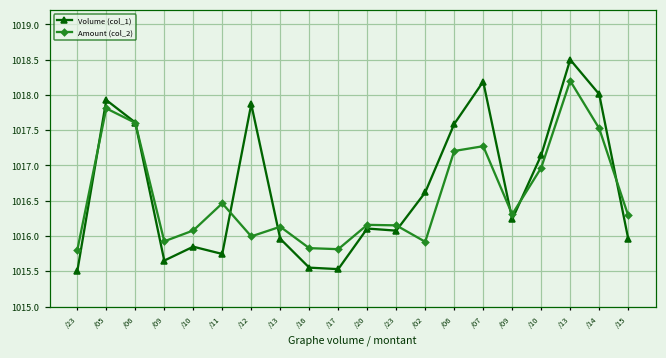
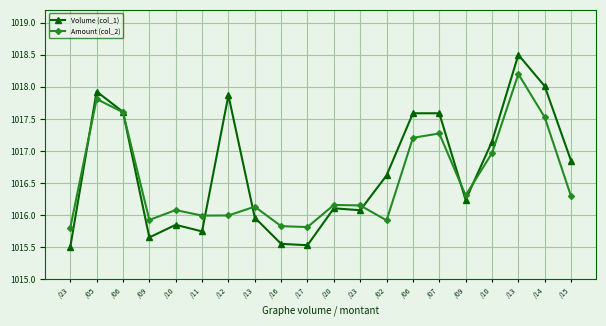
Amount (col_2), /11: 1016.5 -> 1016.0
Volume (col_1), /07: 1018.2 -> 1017.6
Volume (col_1), /15: 1016.0 -> 1016.8
